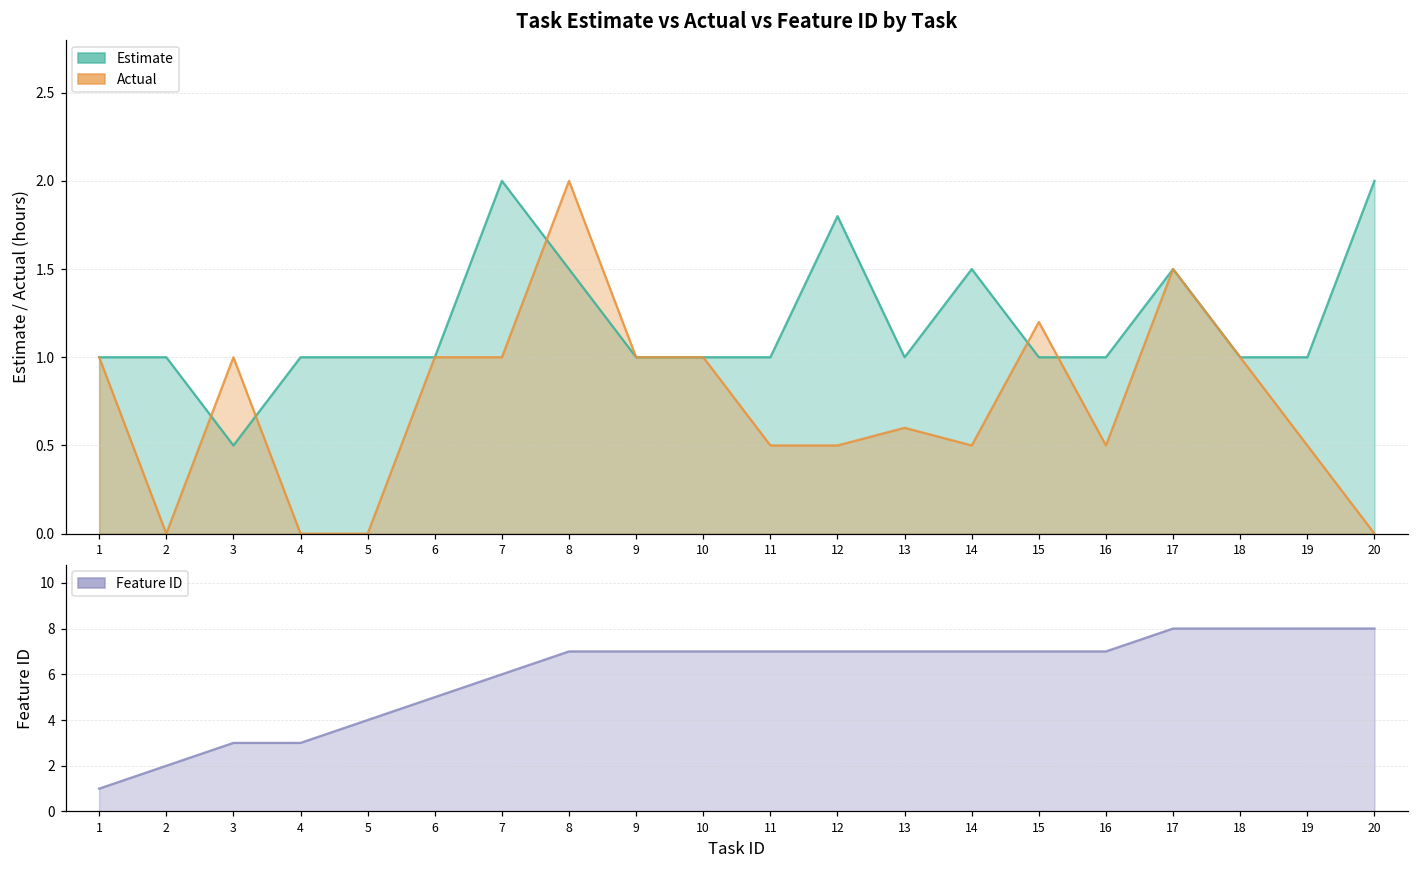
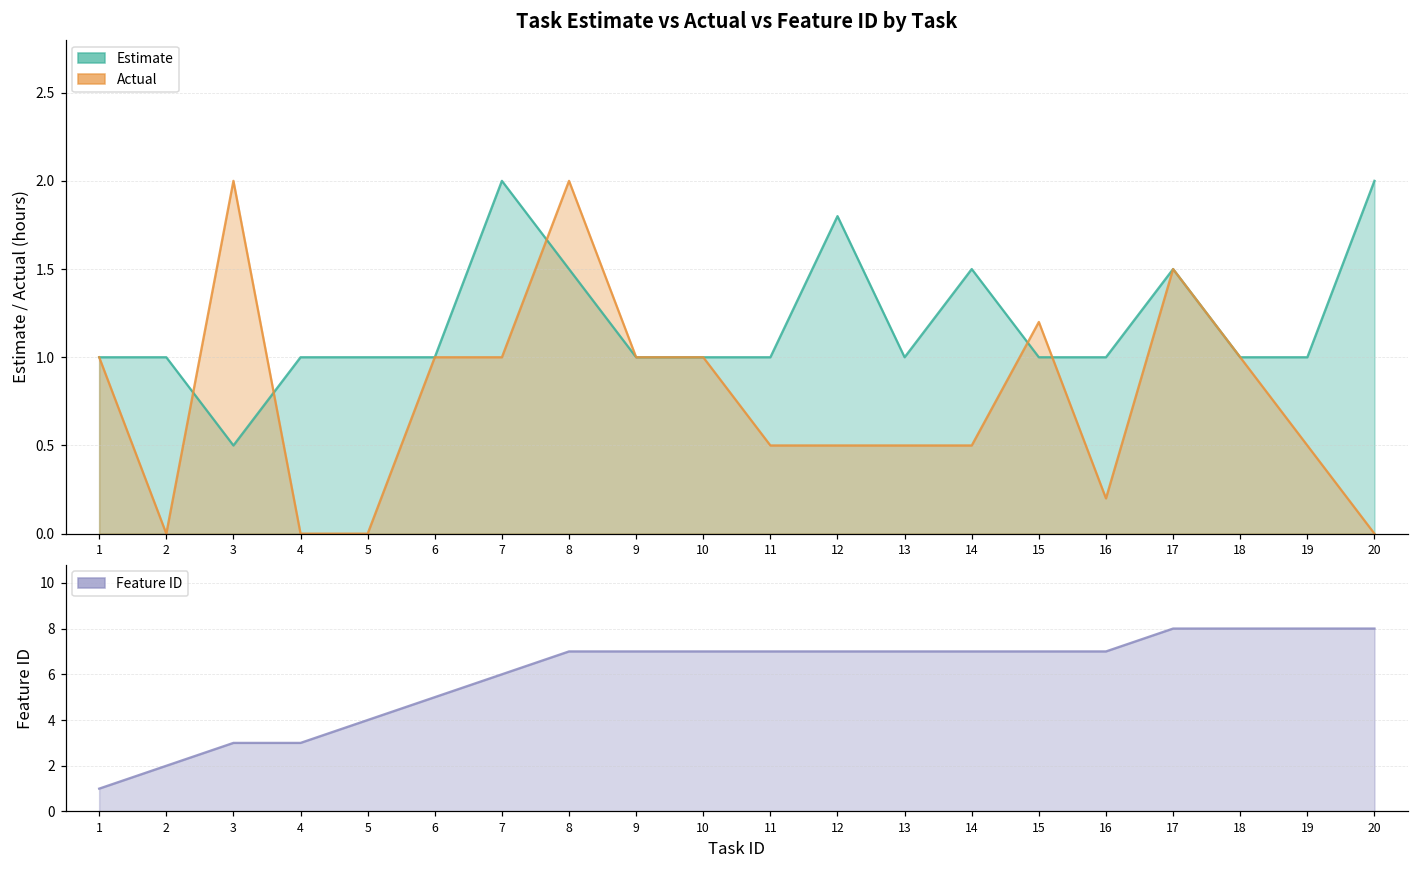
Task Estimate vs Actual vs Feature ID by Task, Actual, 3: 1 -> 2
Task Estimate vs Actual vs Feature ID by Task, Actual, 13: 0.6 -> 0.5
Task Estimate vs Actual vs Feature ID by Task, Actual, 16: 0.5 -> 0.2
